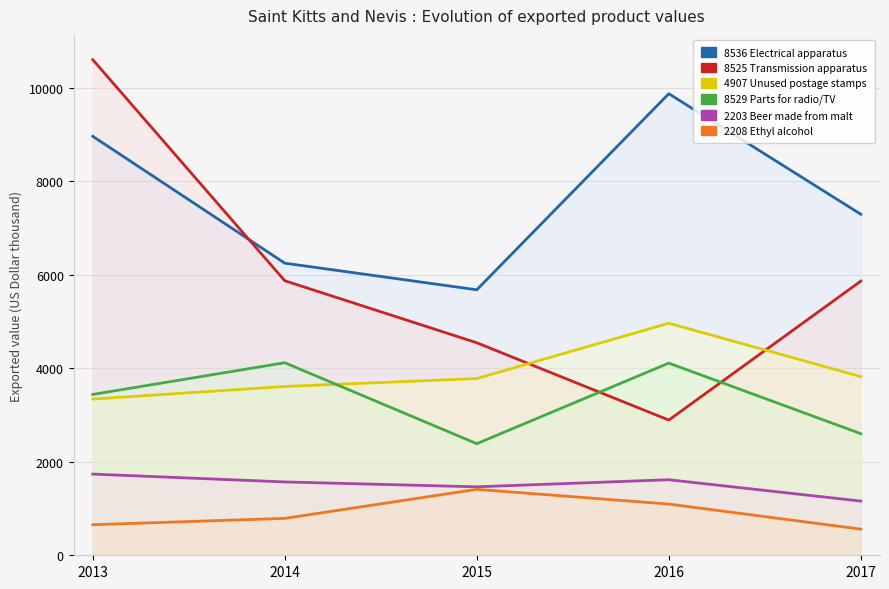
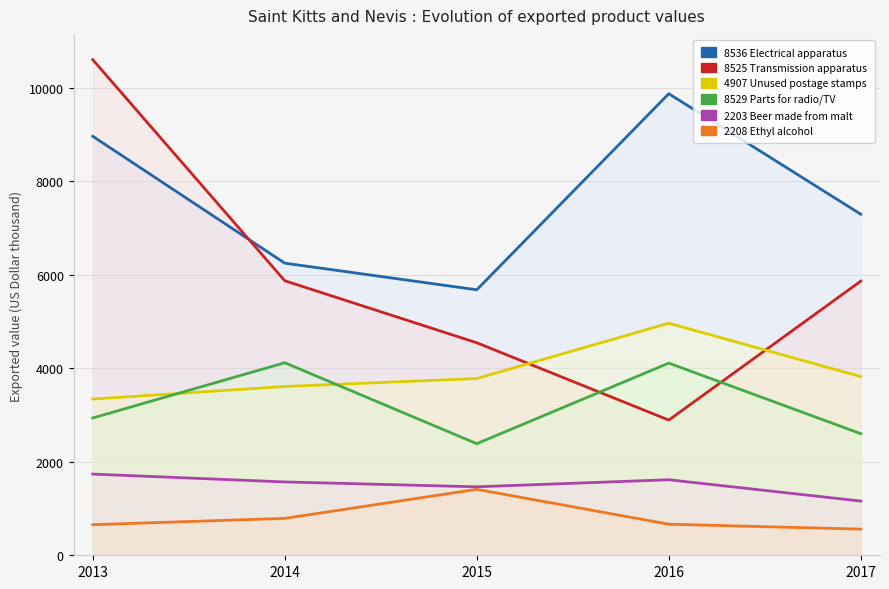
8529 Parts for radio/TV, 2013: 3400 -> 2900
2208 Ethyl alcohol, 2016: 1100 -> 700
